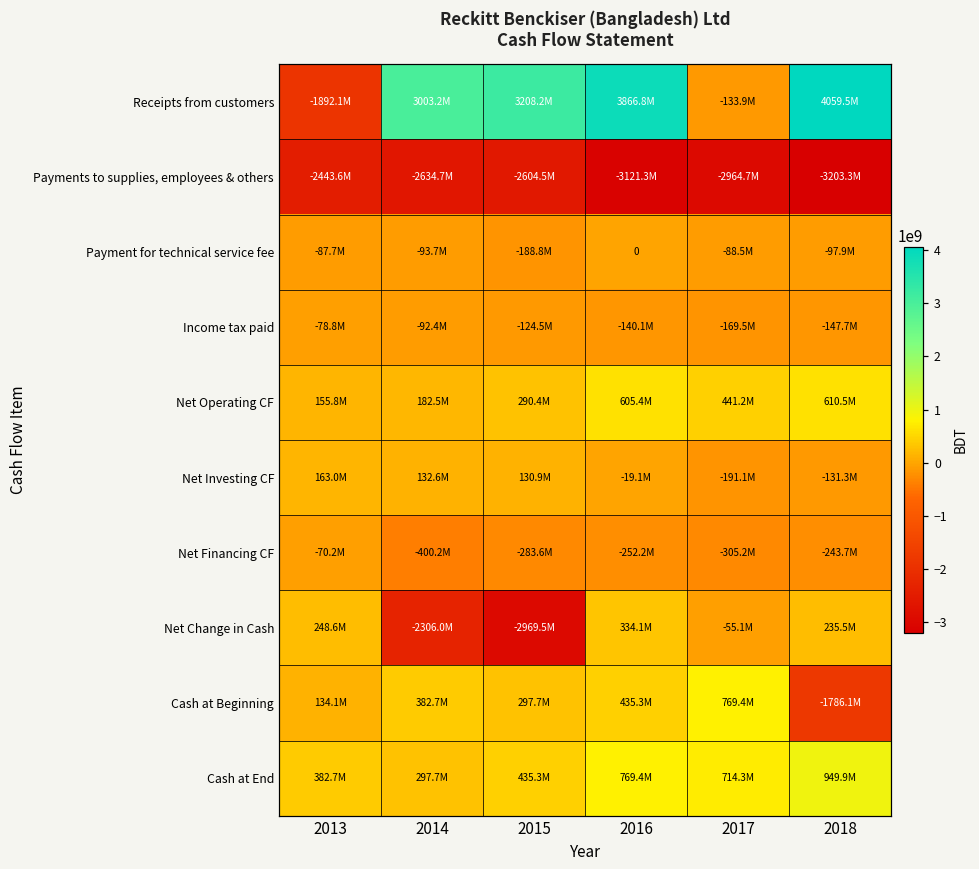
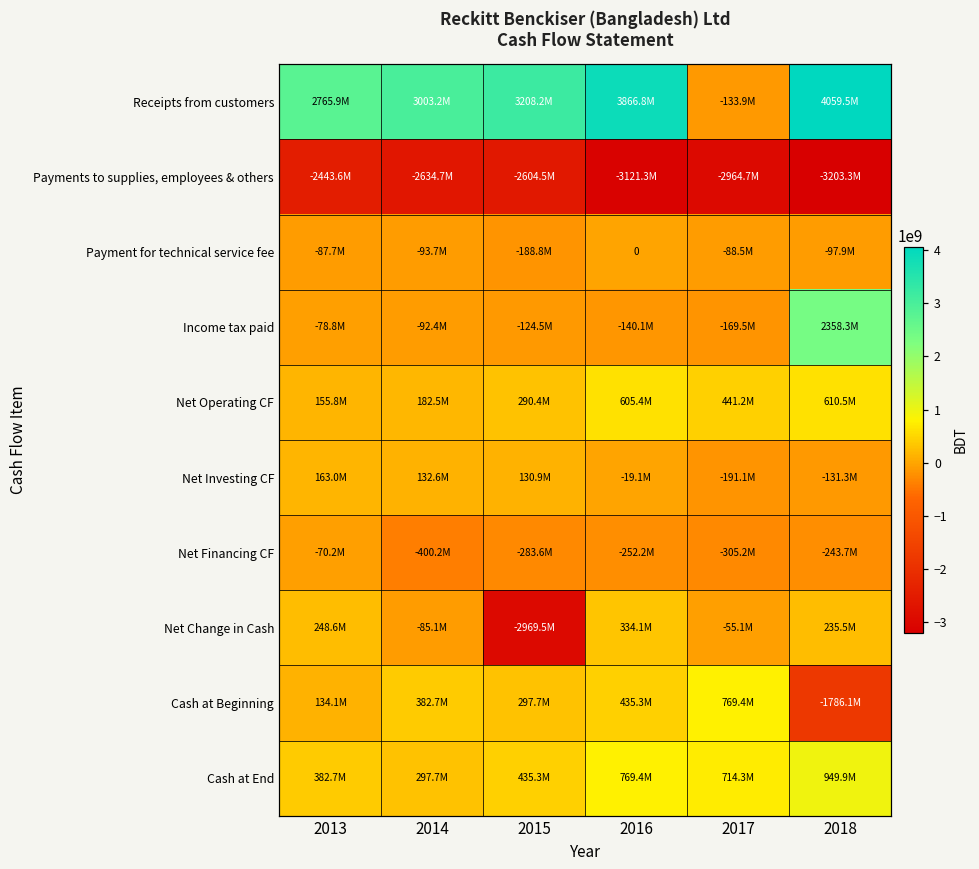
Receipts from customers, 2013: -1892.1M -> 2765.9M
Income tax paid, 2018: -147.7M -> 2358.3M
Net Change in Cash, 2014: -2306.0M -> -85.1M
